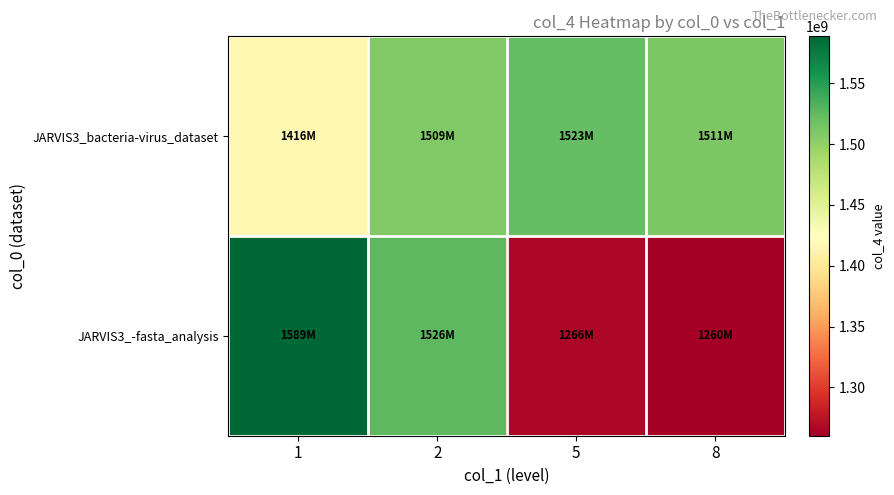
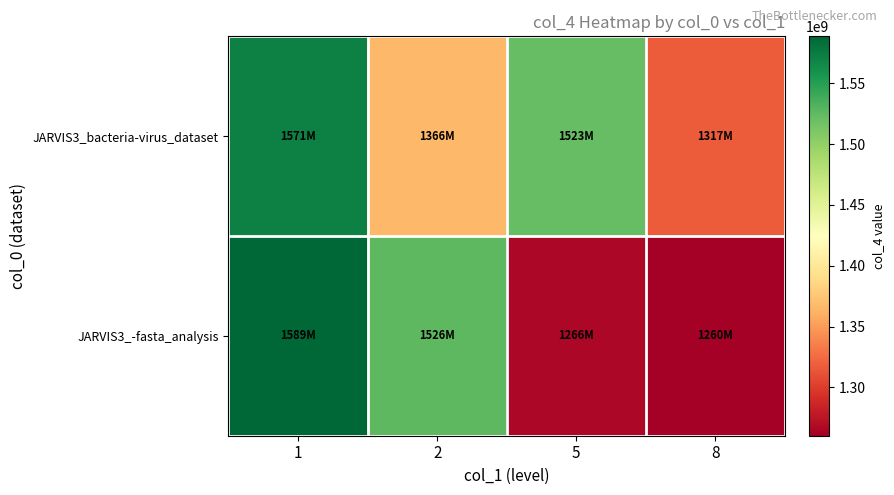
JARVIS3_bacteria-virus_dataset, 1: 1416M -> 1571M
JARVIS3_bacteria-virus_dataset, 2: 1509M -> 1366M
JARVIS3_bacteria-virus_dataset, 8: 1511M -> 1317M
